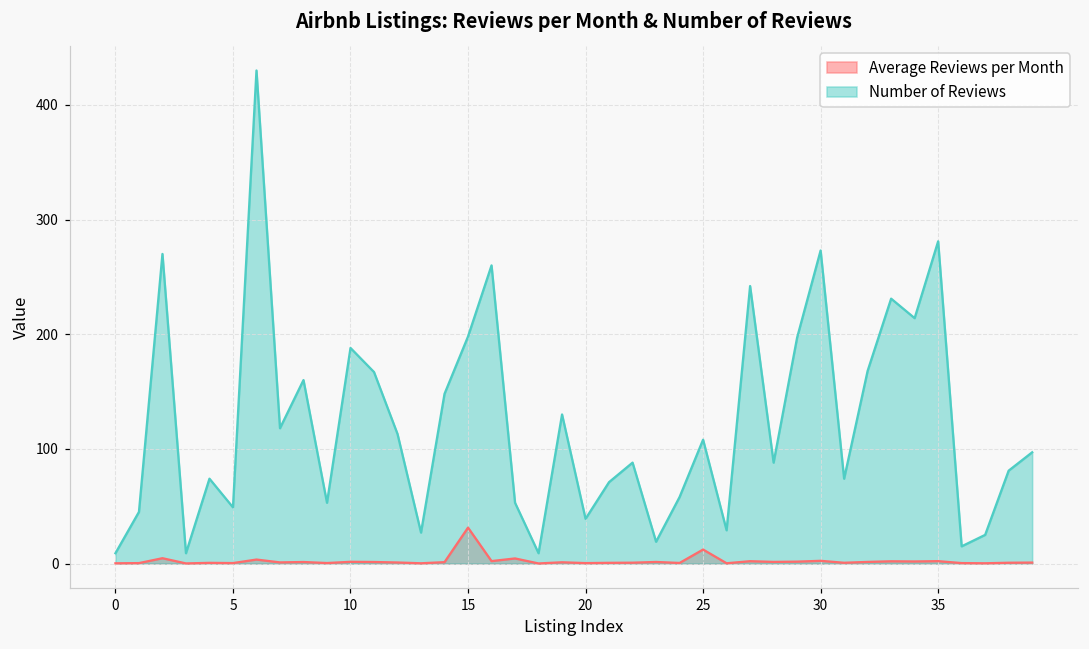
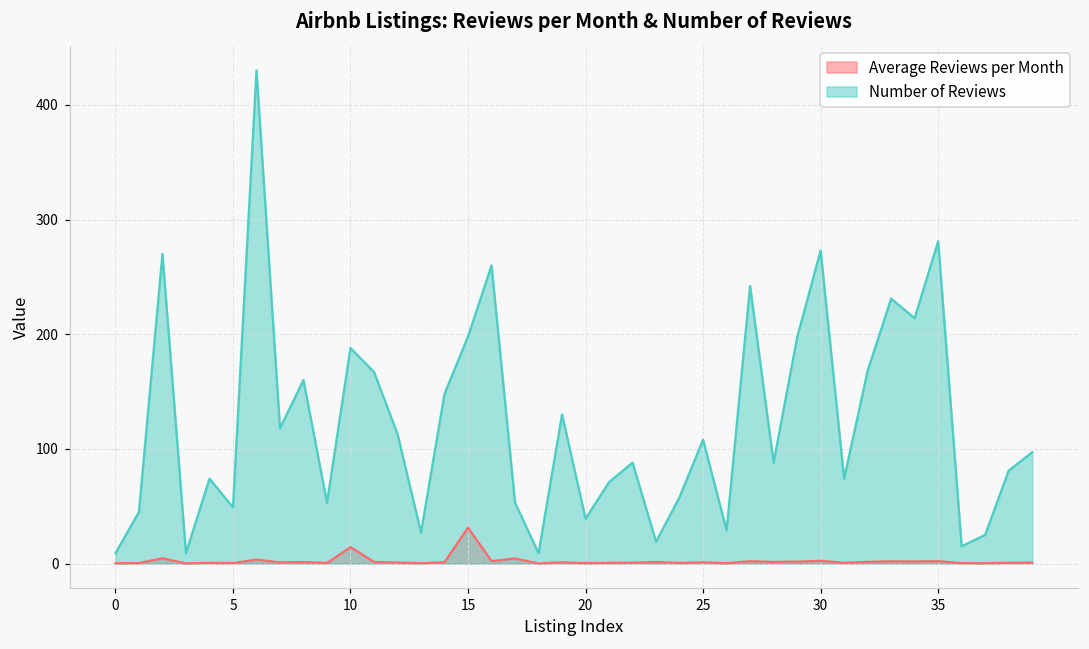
Average Reviews per Month, 10: 2 -> 14
Average Reviews per Month, 25: 12 -> 1
